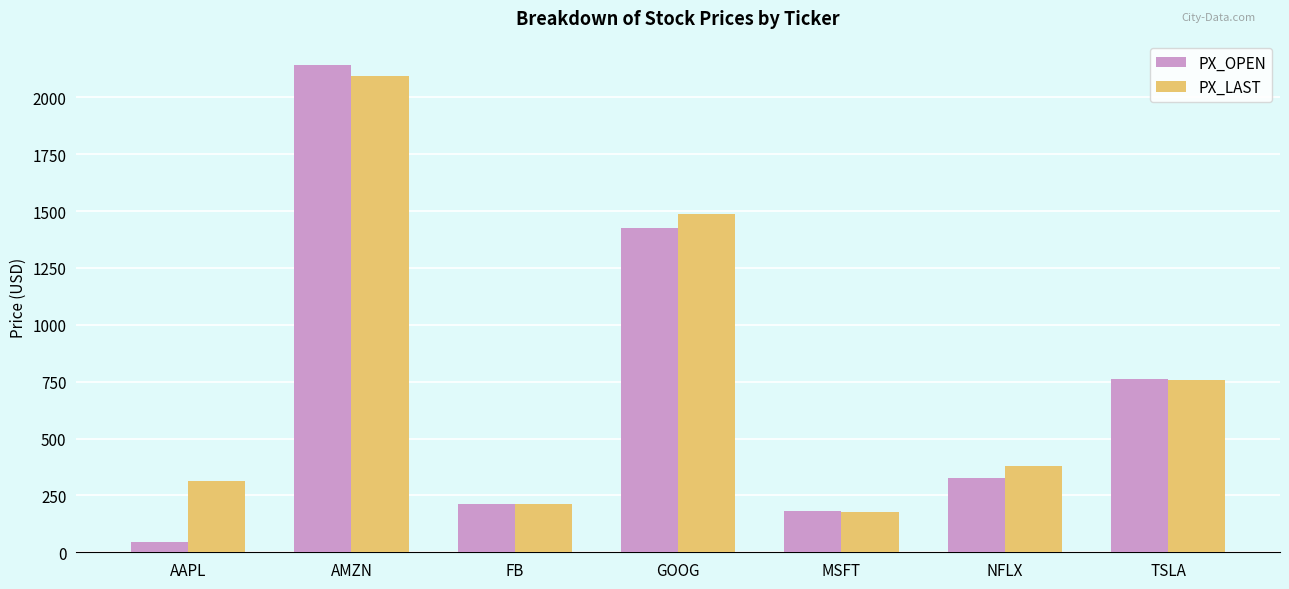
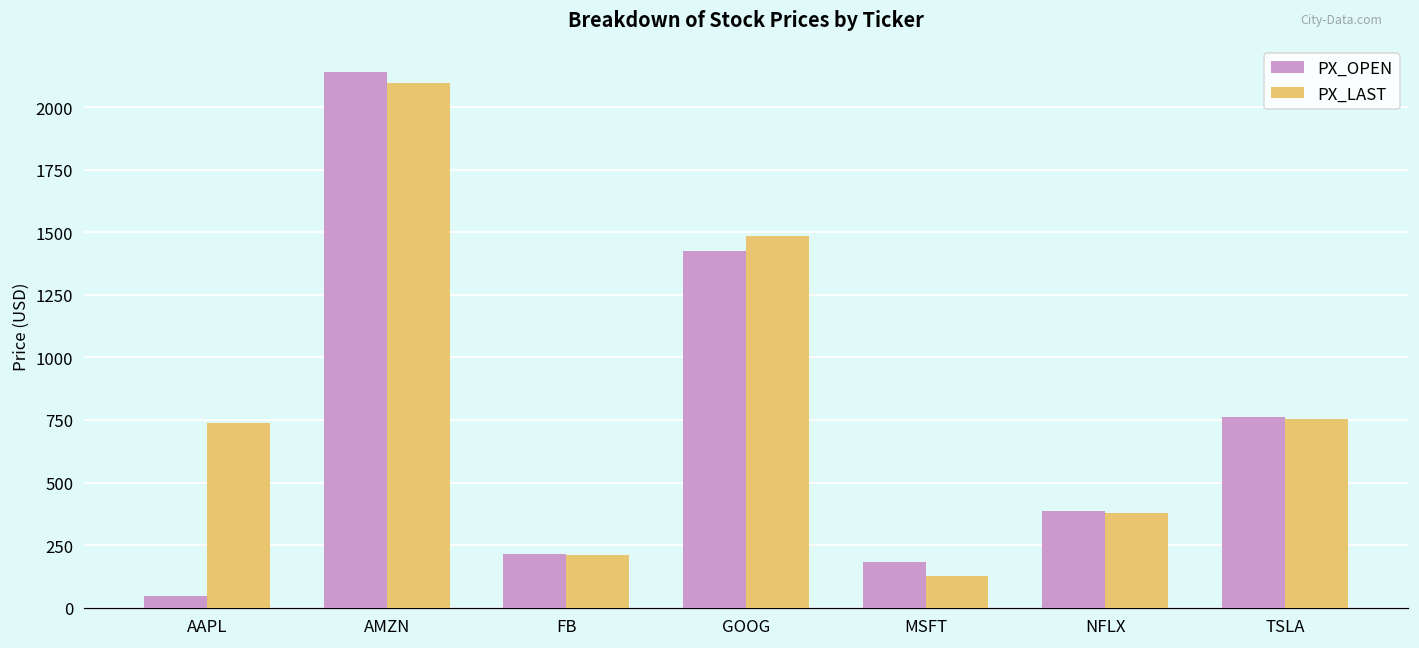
PX_LAST, AAPL: 310 -> 740
PX_LAST, MSFT: 180 -> 120
PX_OPEN, NFLX: 330 -> 390
